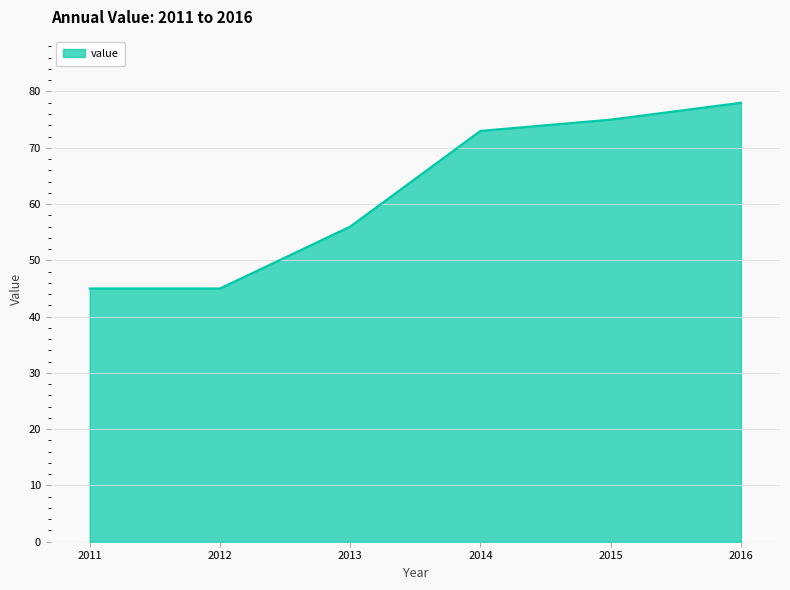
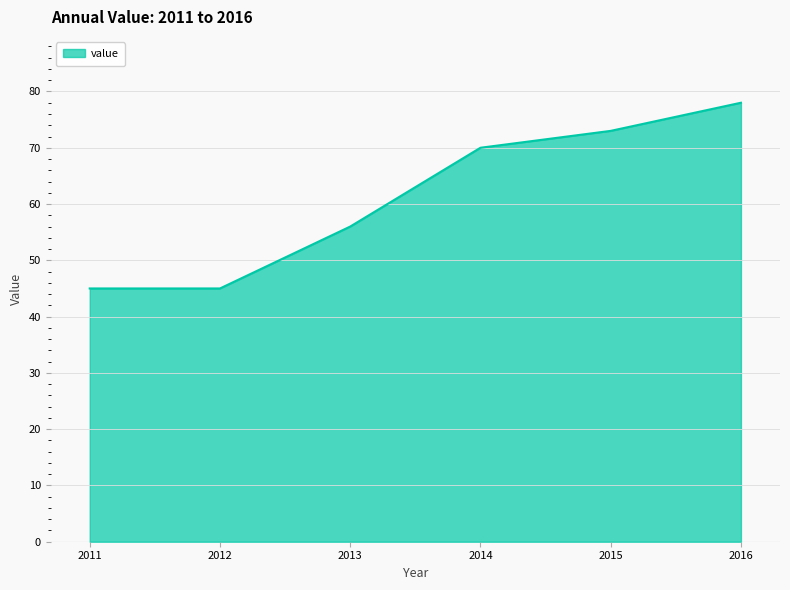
2014: 73 -> 70
2015: 75 -> 73
